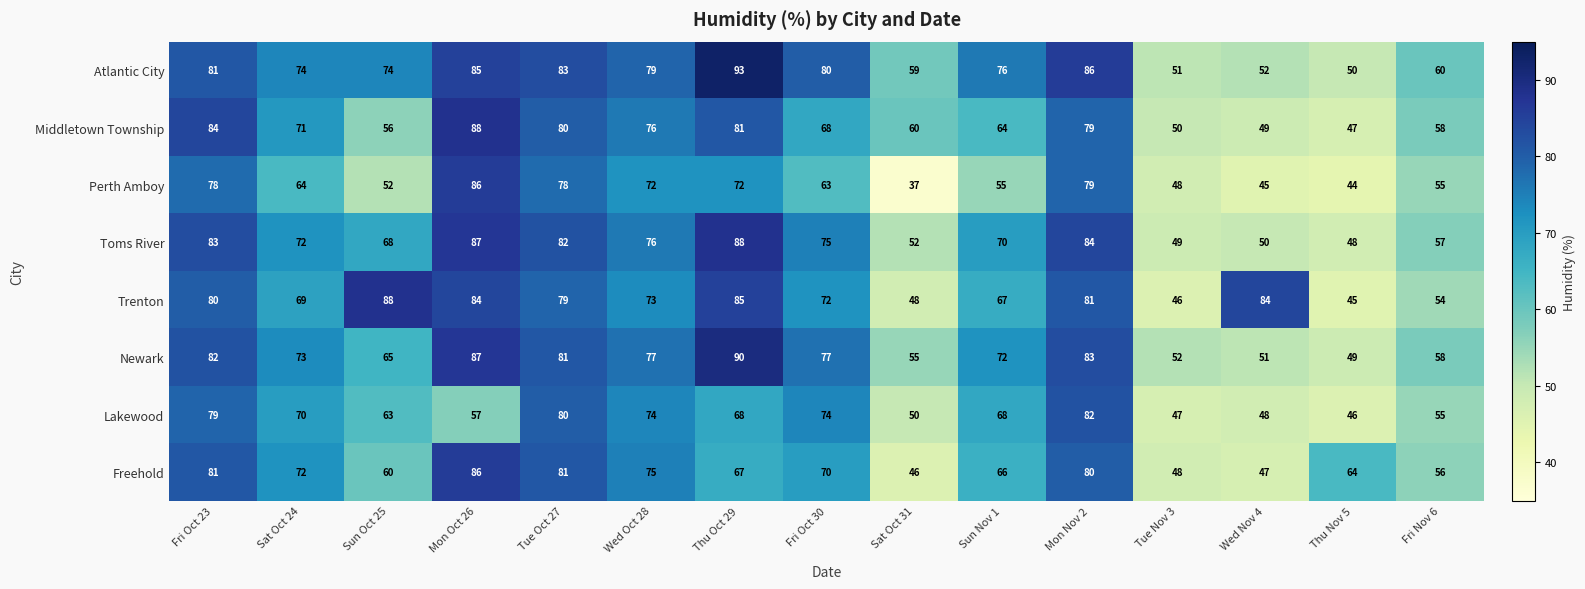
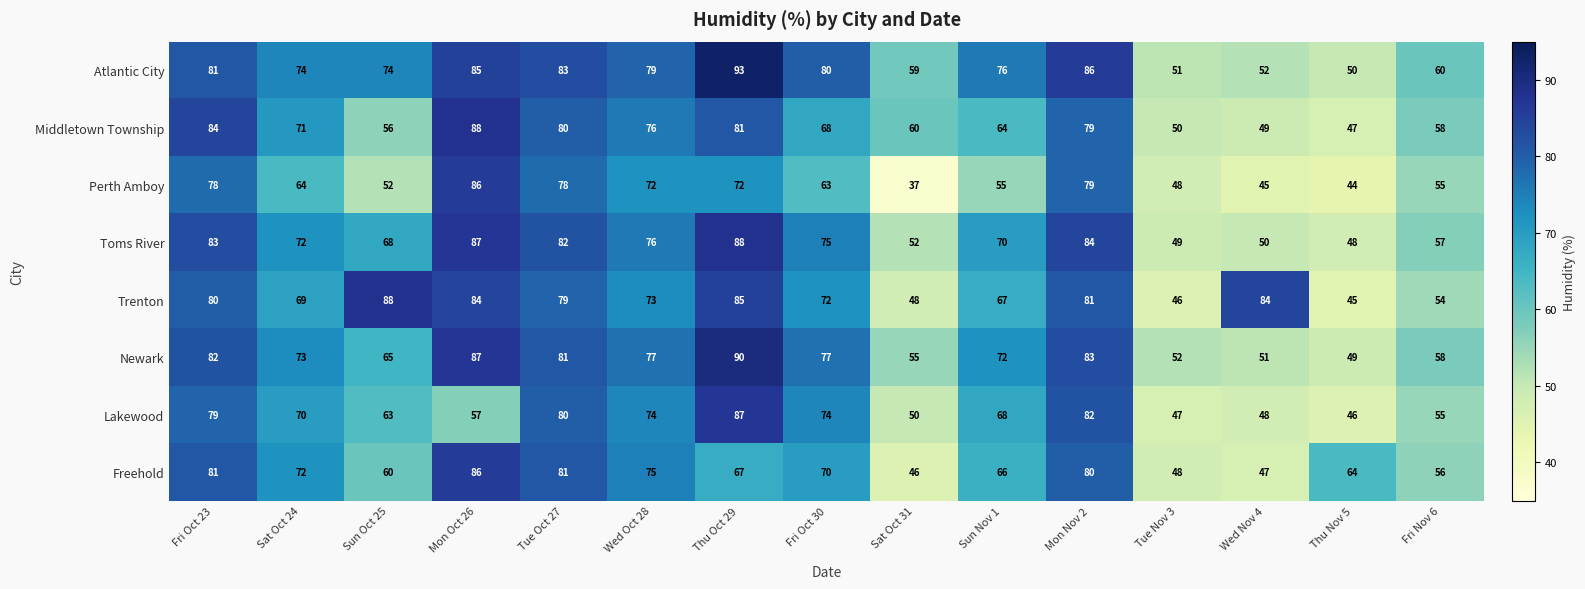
Lakewood, Thu Oct 29: 68 -> 87
